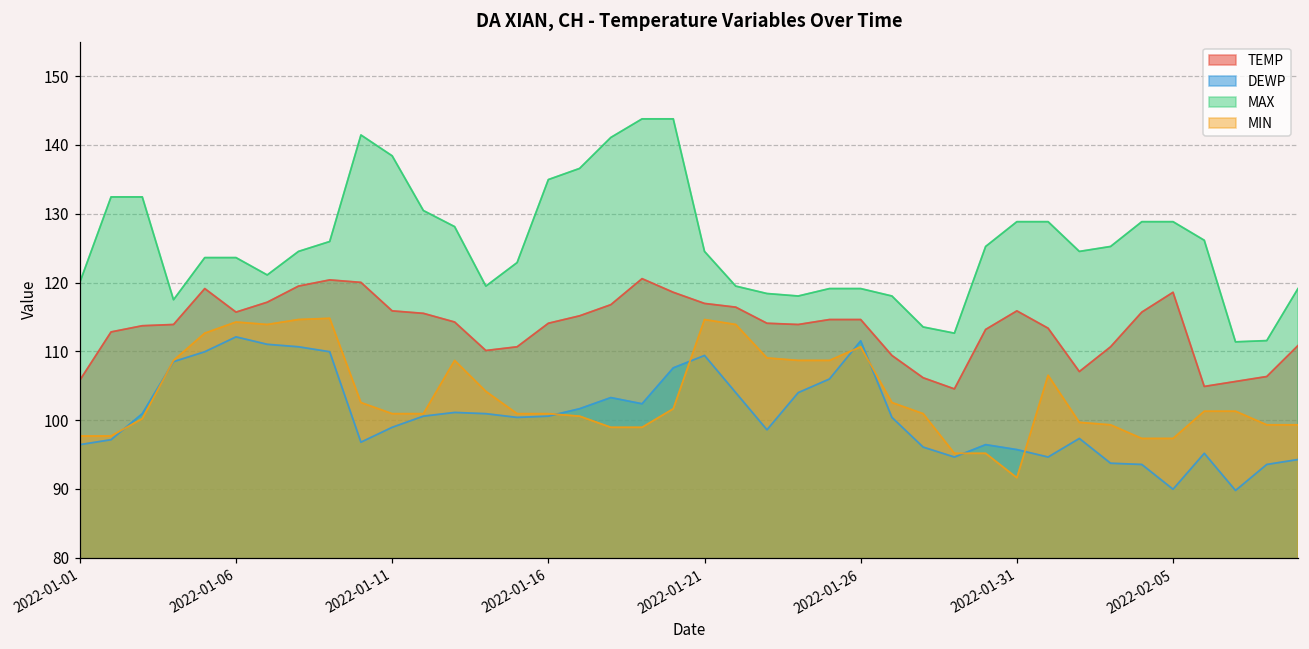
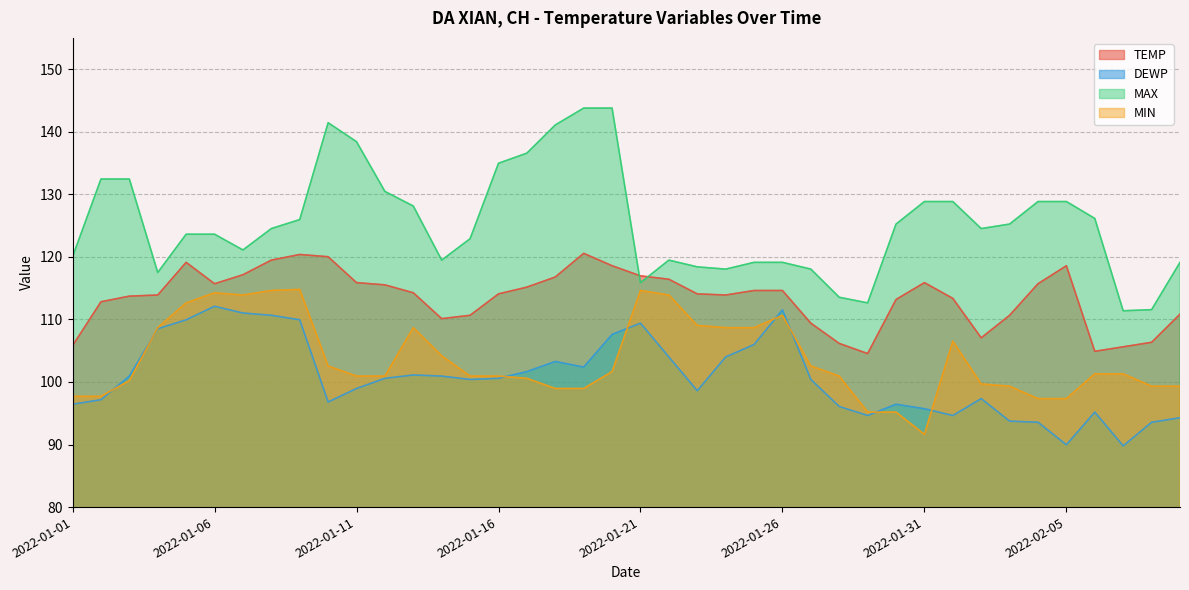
MAX, 2022-01-21: 125 -> 116
